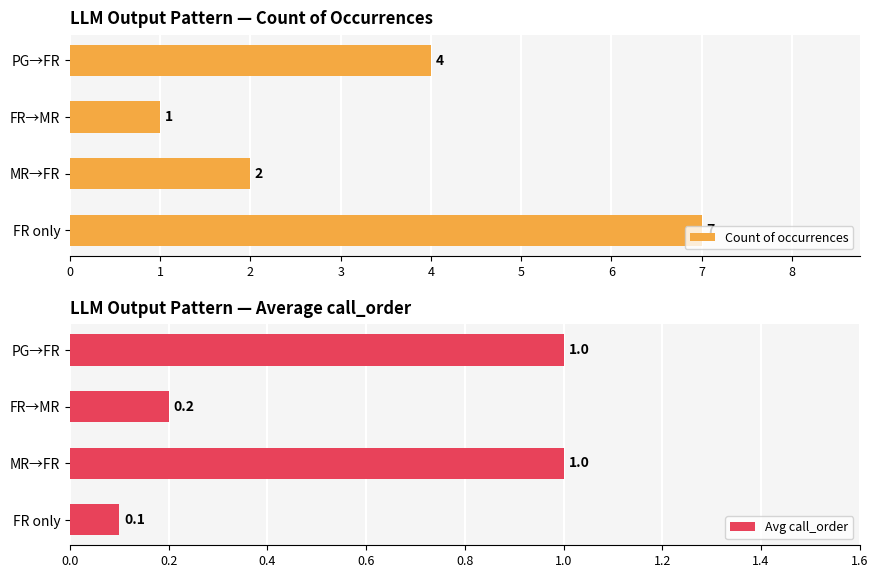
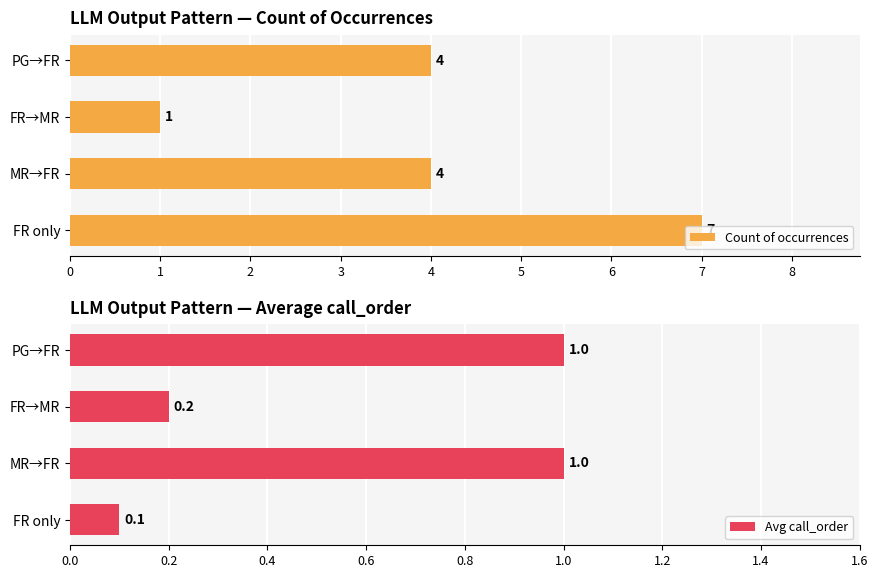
LLM Output Pattern — Count of Occurrences, MR→FR: 2 -> 4
